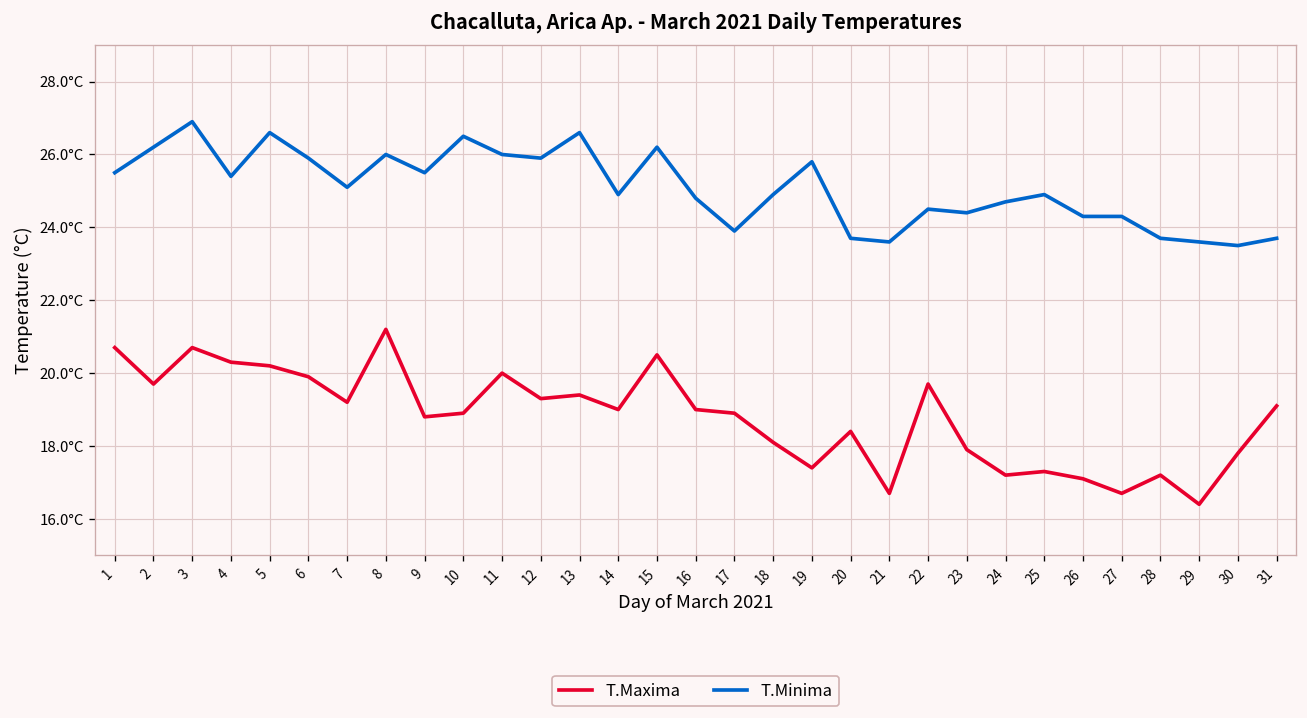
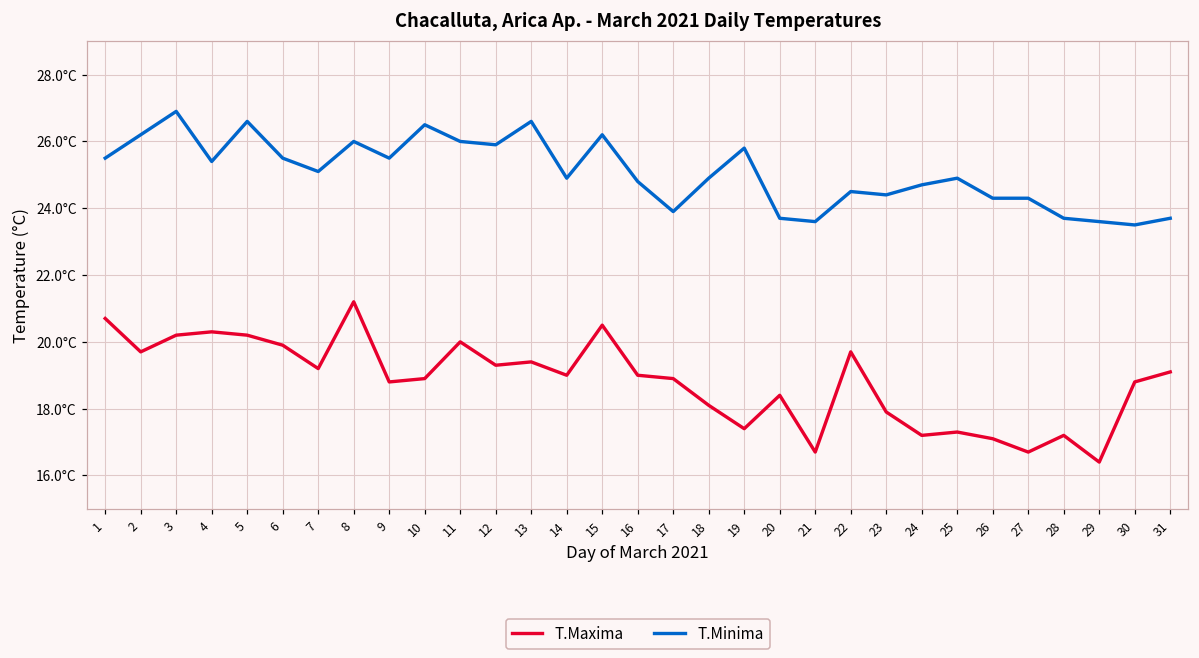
T.Maxima, 3: 20.7°C -> 20.2°C
T.Minima, 6: 25.9°C -> 25.5°C
T.Maxima, 30: 17.8°C -> 18.8°C
